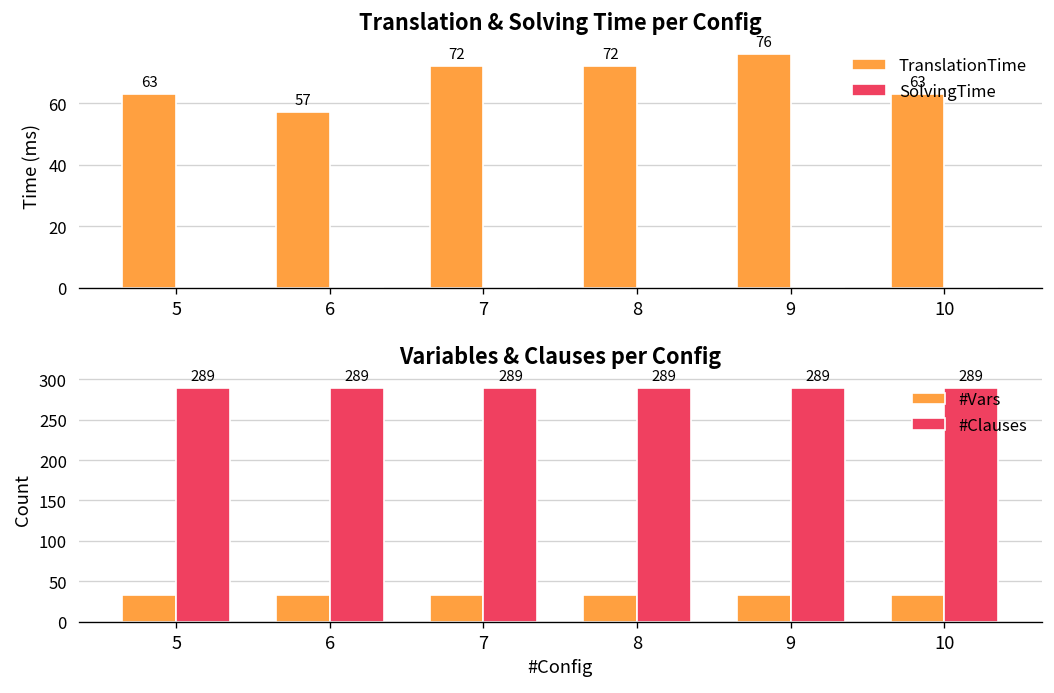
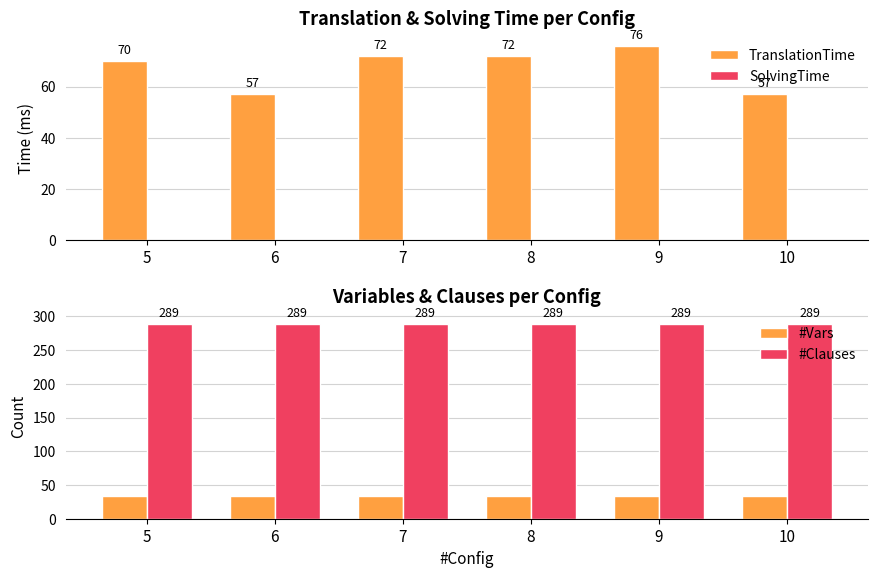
Translation & Solving Time per Config, TranslationTime, 5: 63 -> 70
Translation & Solving Time per Config, TranslationTime, 10: 63 -> 57
